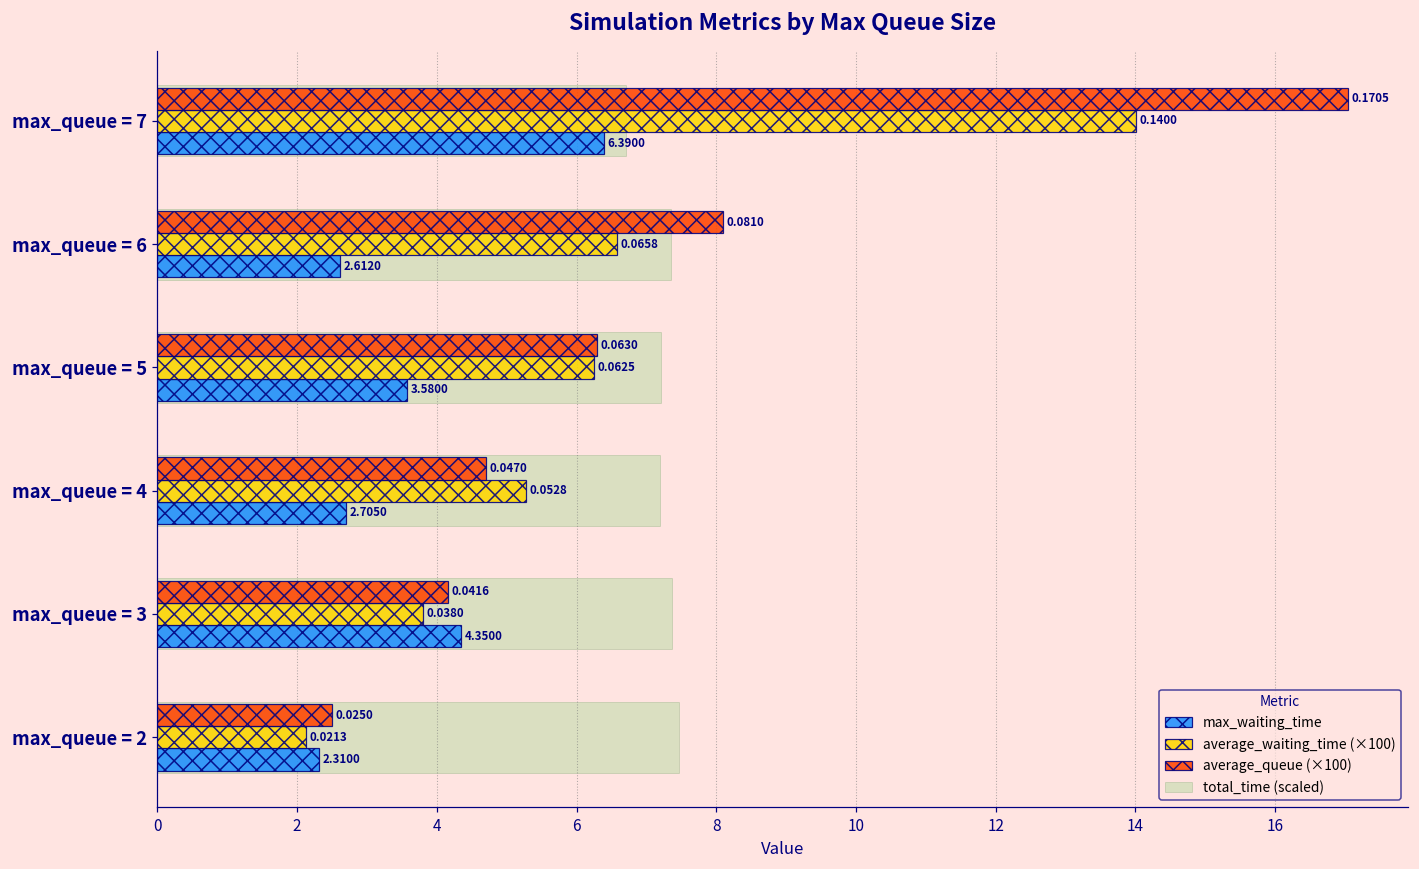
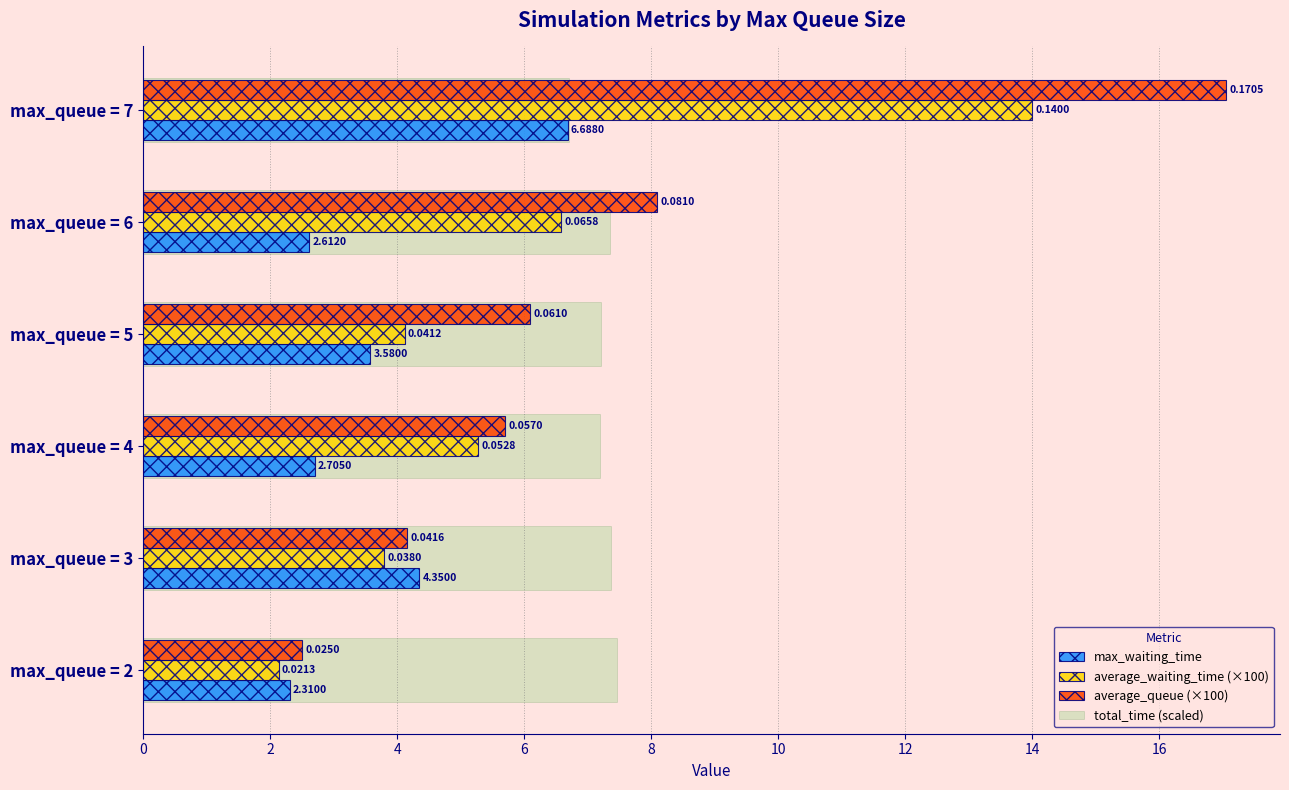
max_waiting_time, max_queue = 7: 6.3900 -> 6.6880
average_queue (×100), max_queue = 5: 0.0630 -> 0.0610
average_waiting_time (×100), max_queue = 5: 0.0625 -> 0.0412
average_queue (×100), max_queue = 4: 0.0470 -> 0.0570
